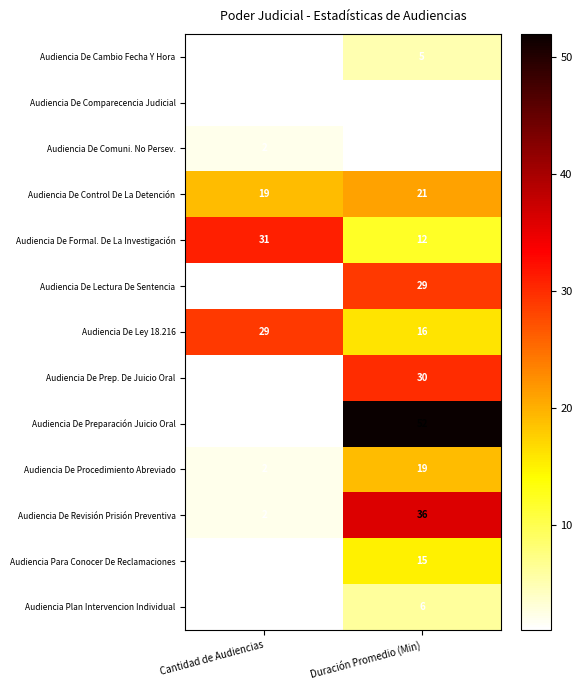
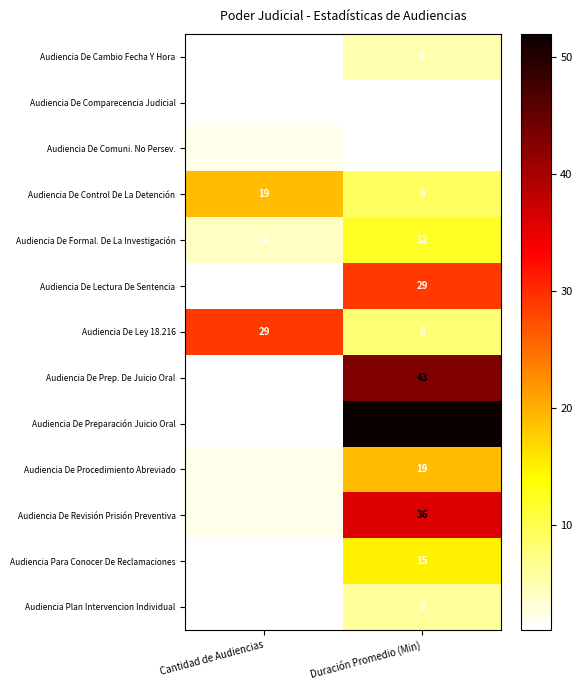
Audiencia De Control De La Detención, Duración Promedio (Min): 21 -> 9
Audiencia De Formal. De La Investigación, Cantidad de Audiencias: 31 -> 4
Audiencia De Ley 18.216, Duración Promedio (Min): 16 -> 8
Audiencia De Prep. De Juicio Oral, Duración Promedio (Min): 30 -> 43
